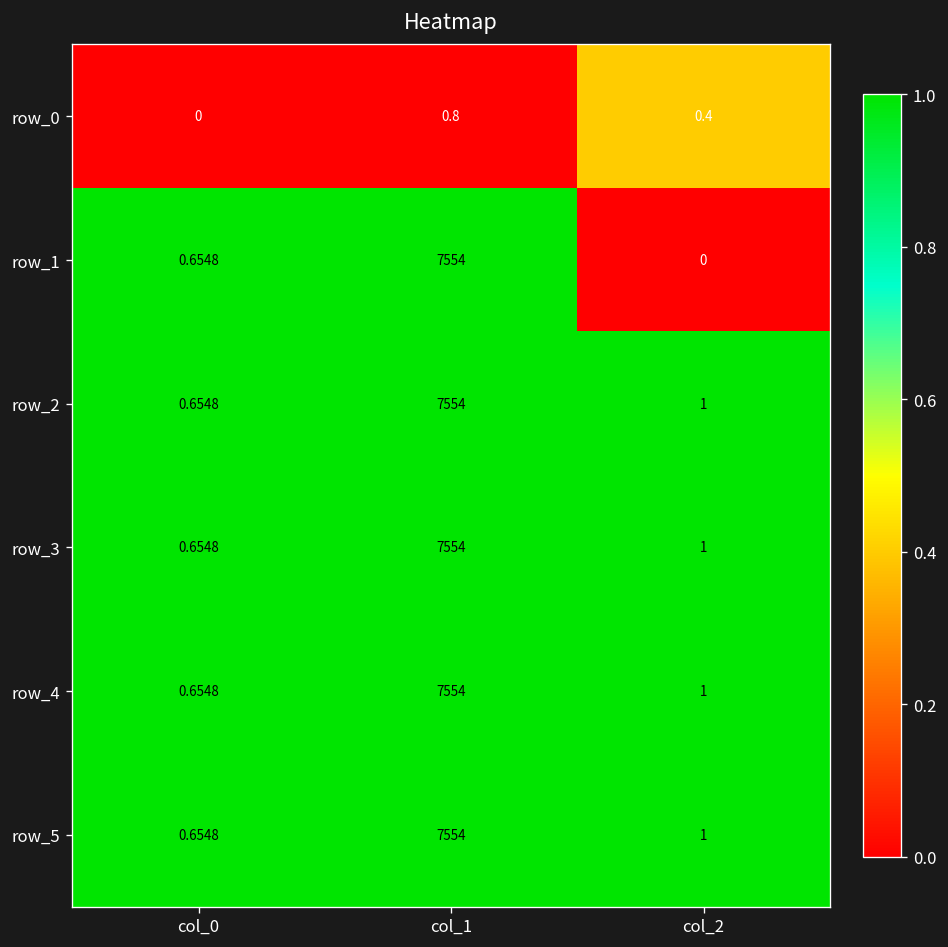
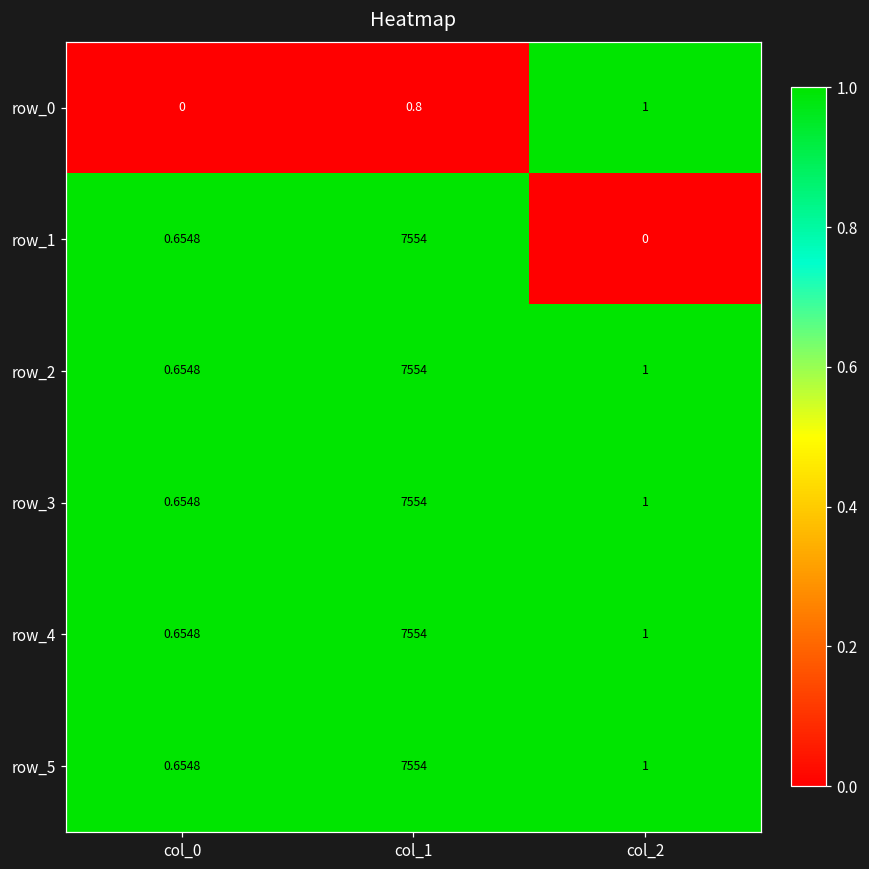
row_0, col_2: 0.4 -> 1
